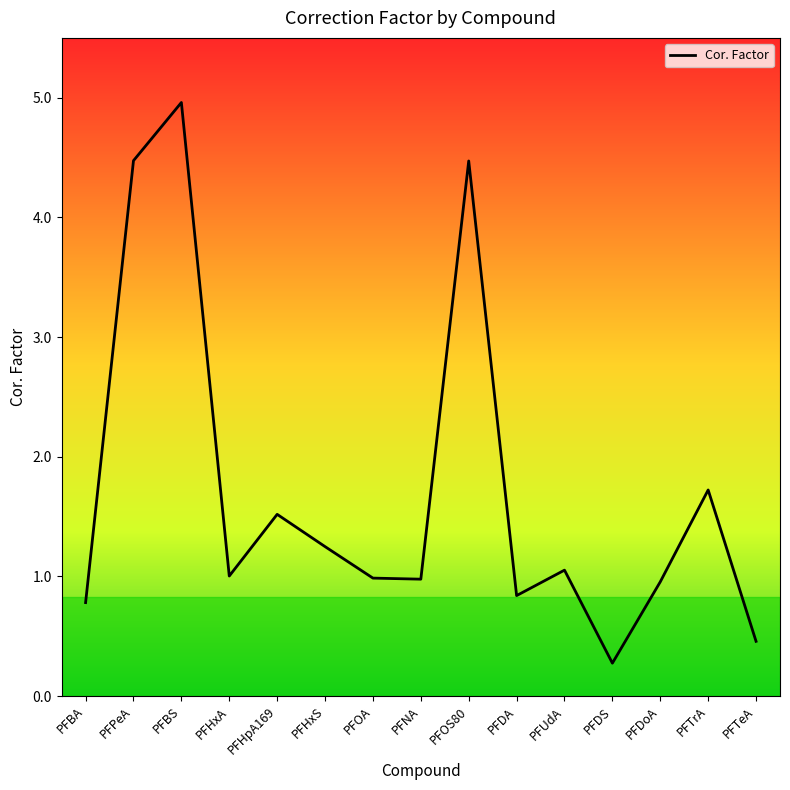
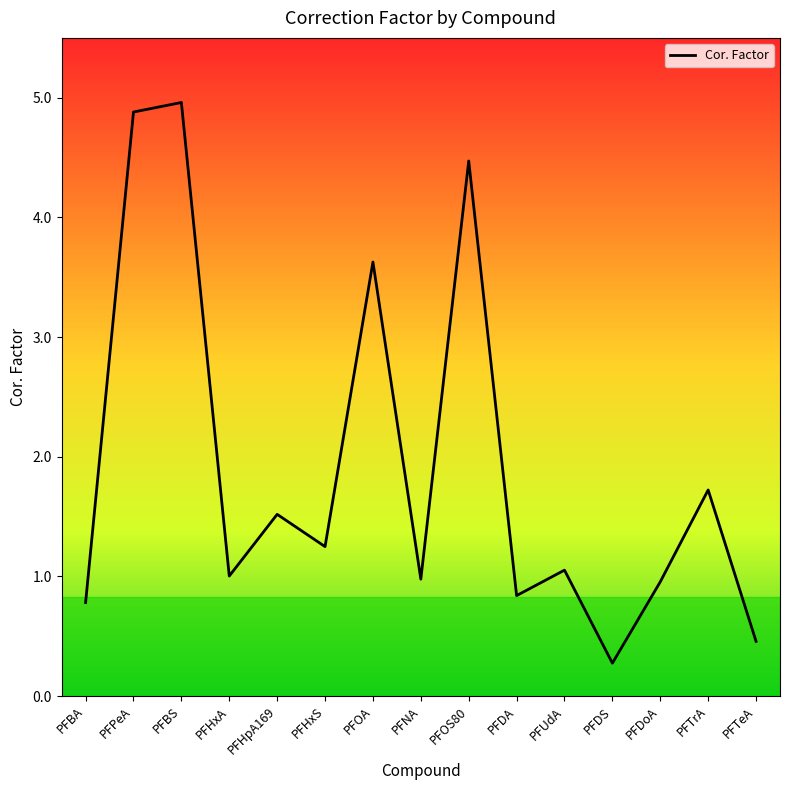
PFPeA: 4.47 -> 4.88
PFOA: 0.99 -> 3.63
